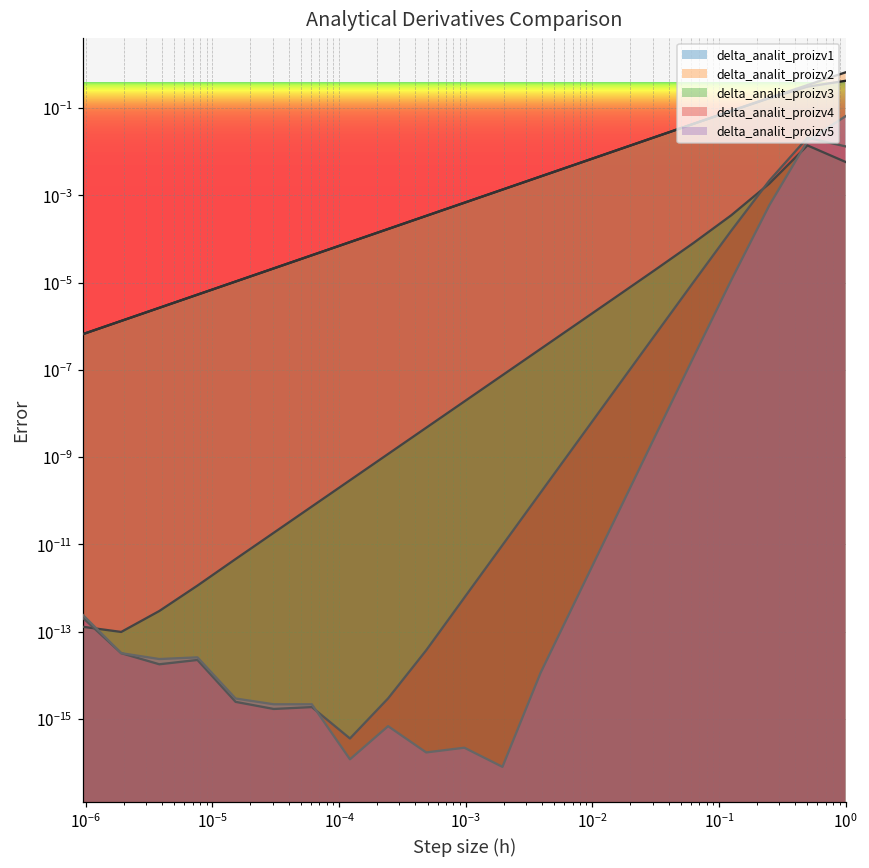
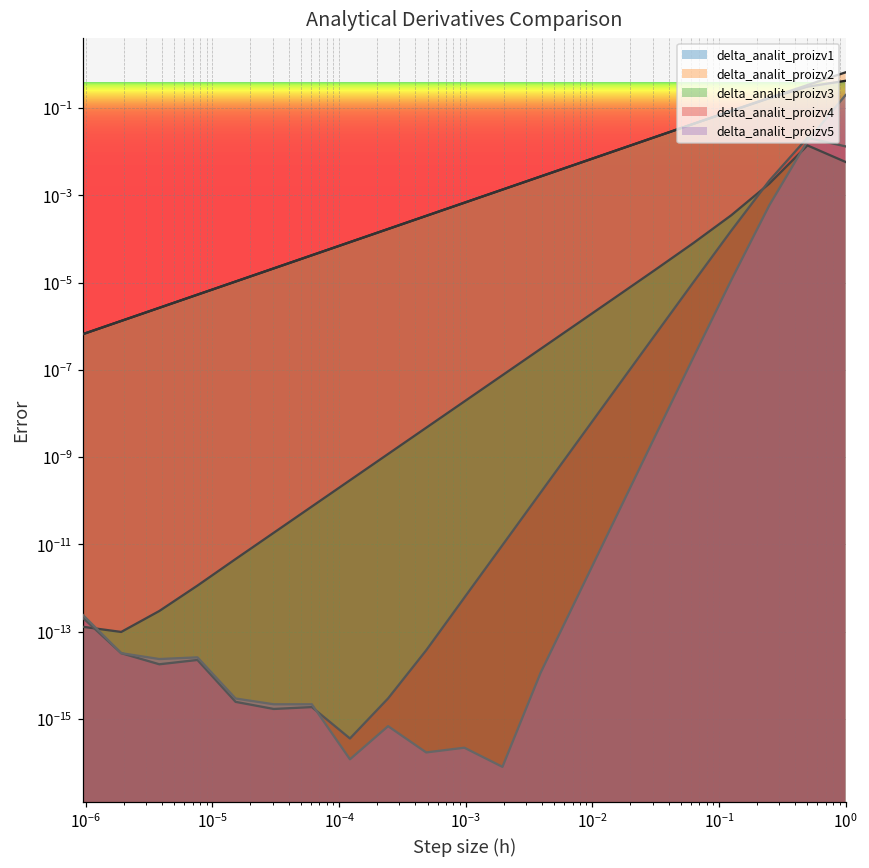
delta_analit_proizv5, 10^0: 0.07 -> 0.2
